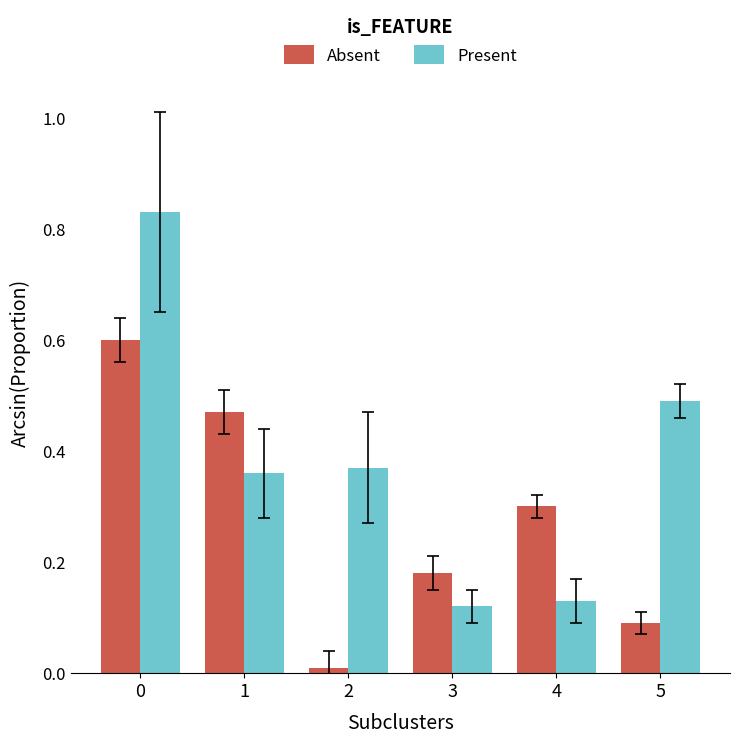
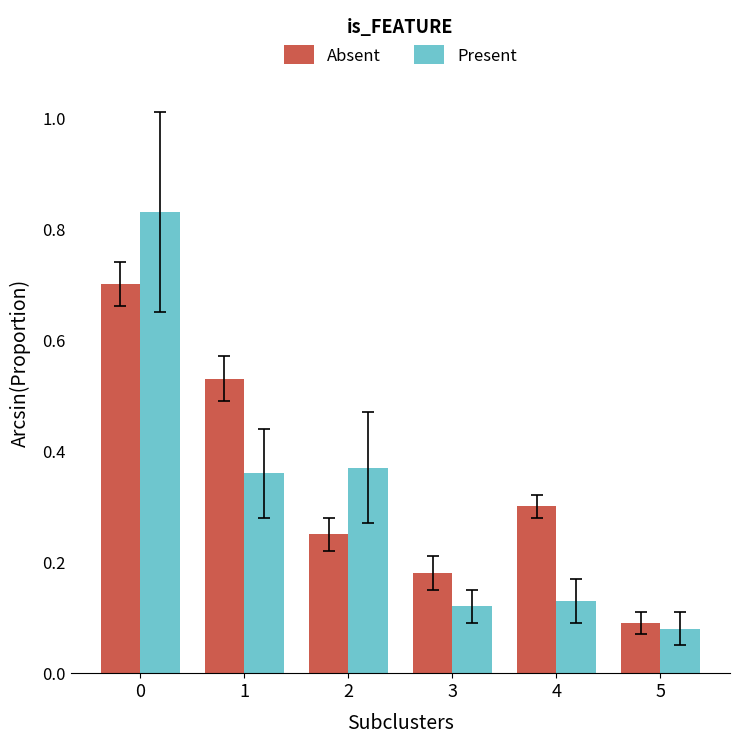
Absent, 0: 0.6 -> 0.7
Absent, 1: 0.47 -> 0.53
Absent, 2: 0.01 -> 0.25
Present, 5: 0.49 -> 0.08
